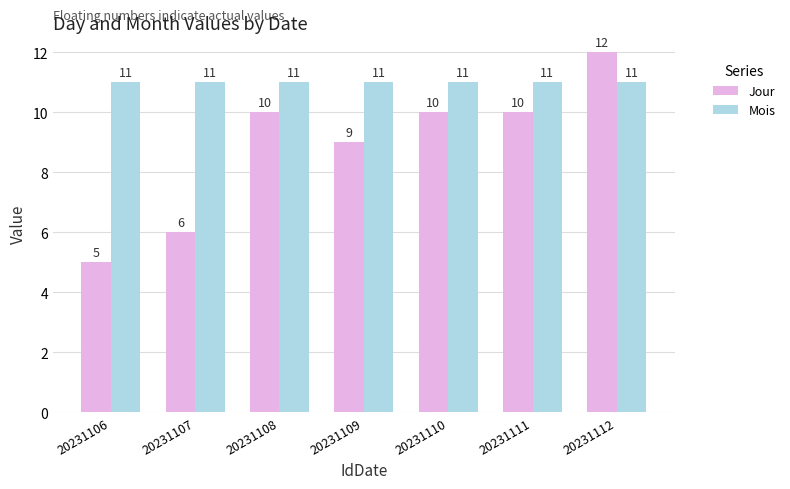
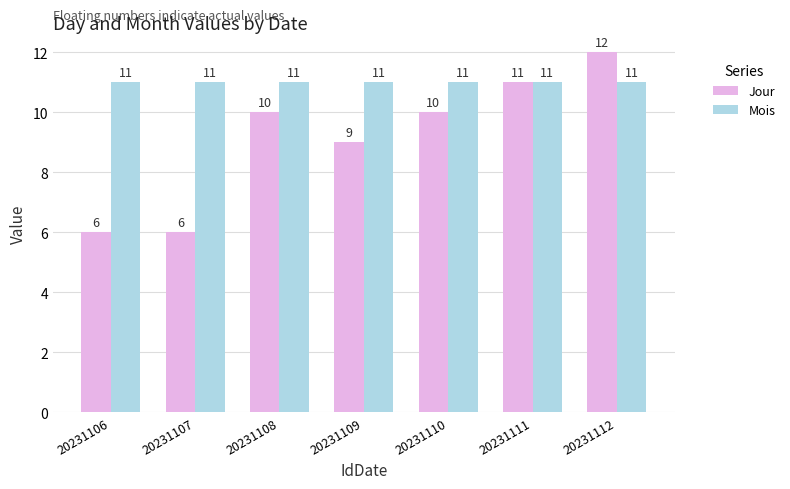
Jour, 20231106: 5 -> 6
Jour, 20231111: 10 -> 11
